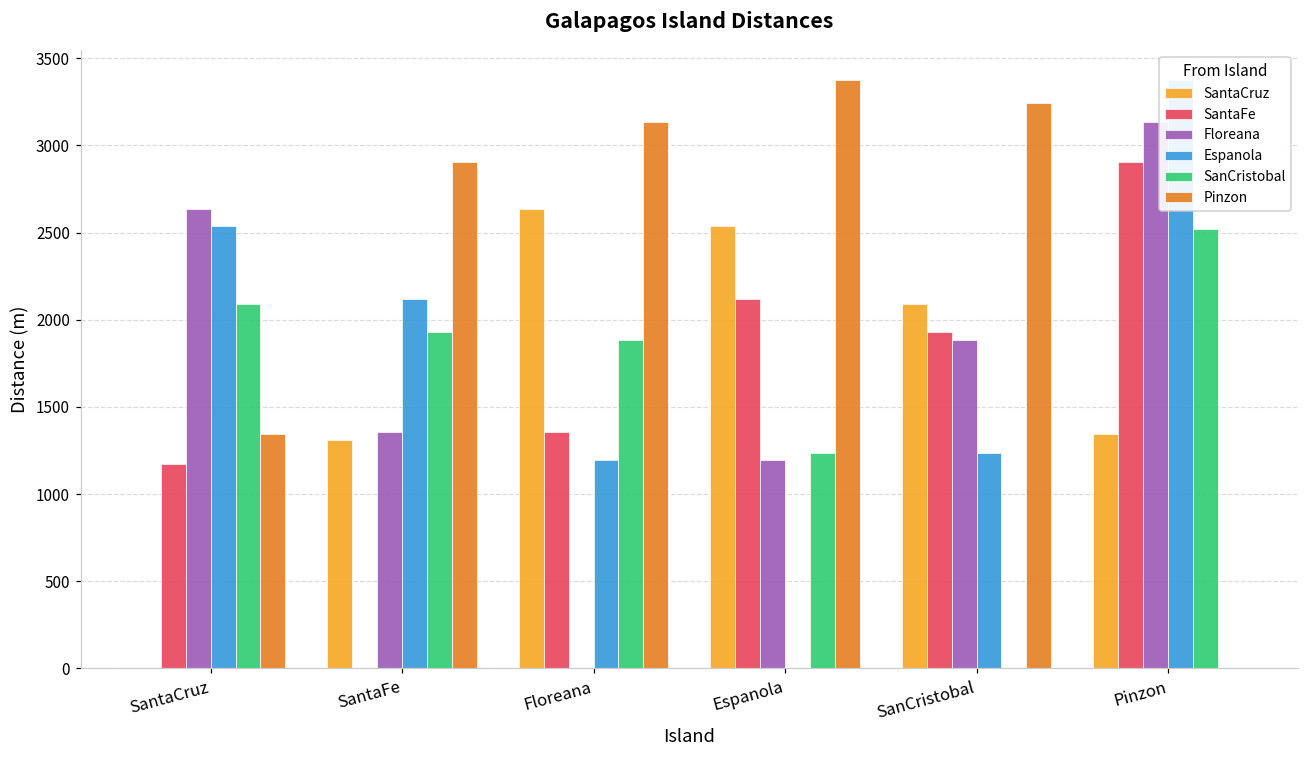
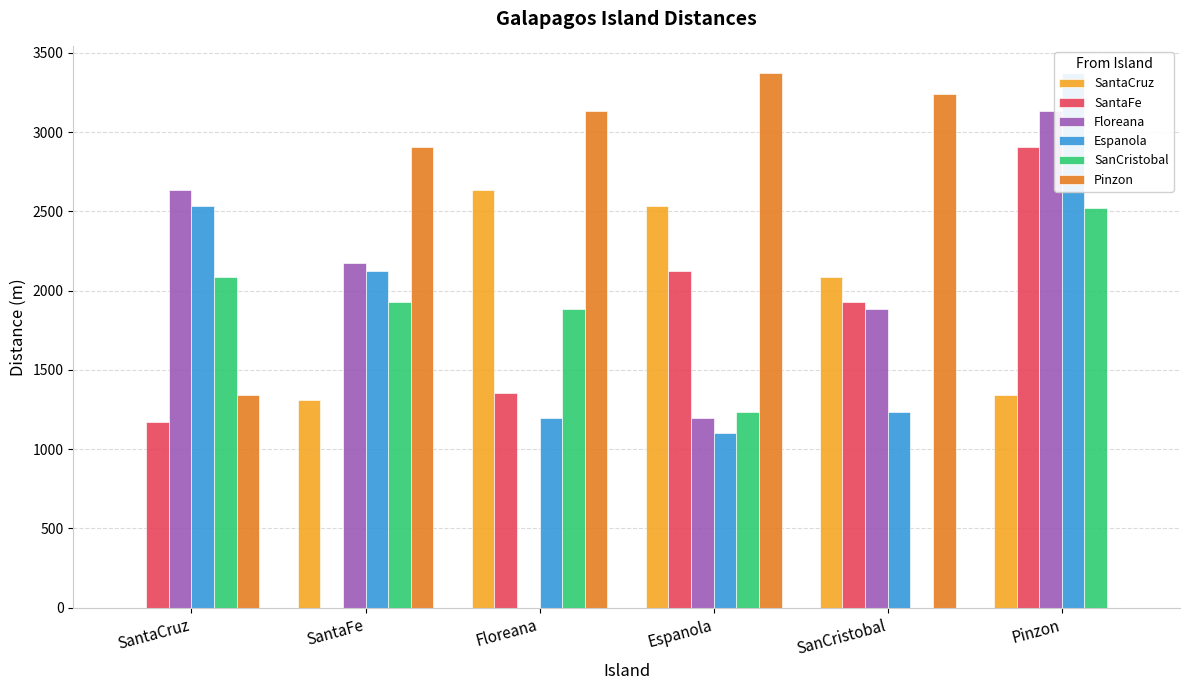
Floreana, SantaFe: 1350 -> 2170
Espanola, Espanola: 0 -> 1100
